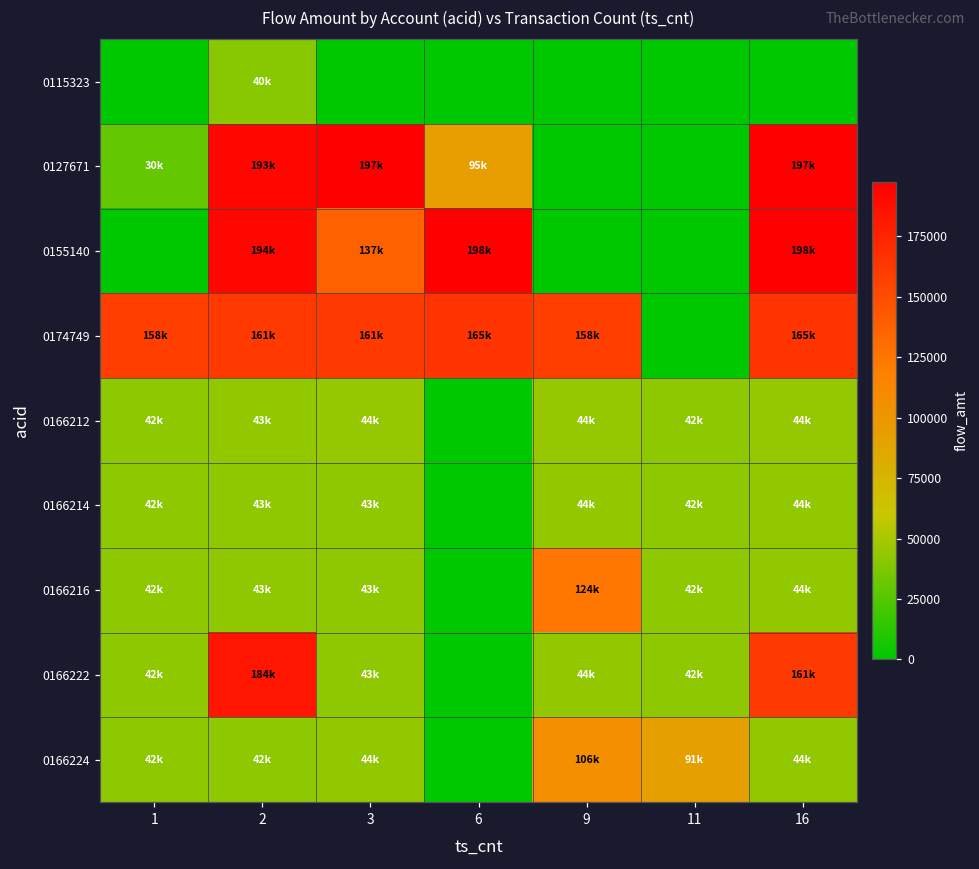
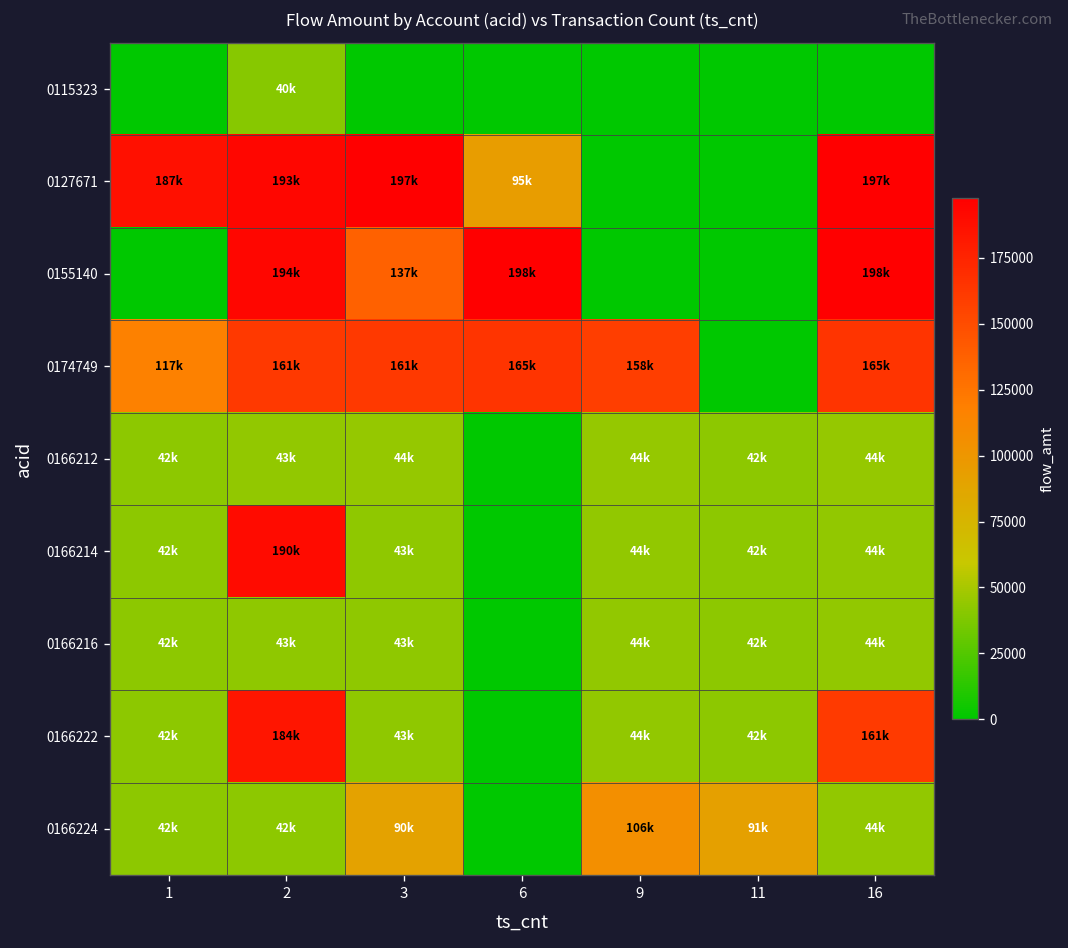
0127671, 1: 30k -> 187k
0174749, 1: 158k -> 117k
0166214, 2: 43k -> 190k
0166216, 9: 124k -> 44k
0166224, 3: 44k -> 90k
